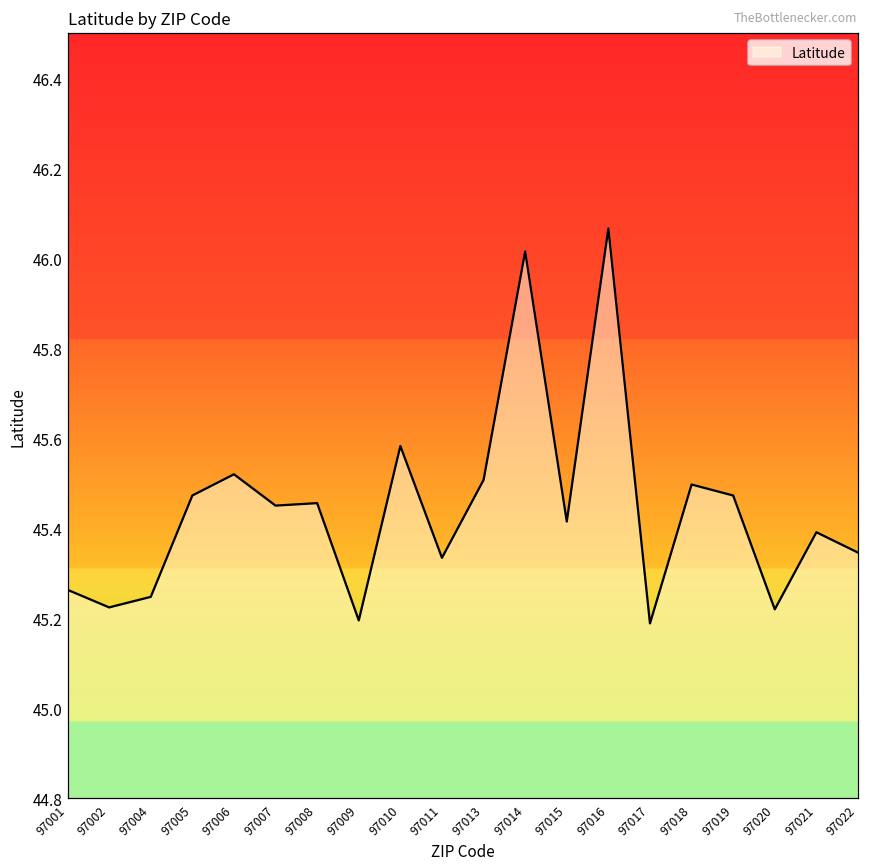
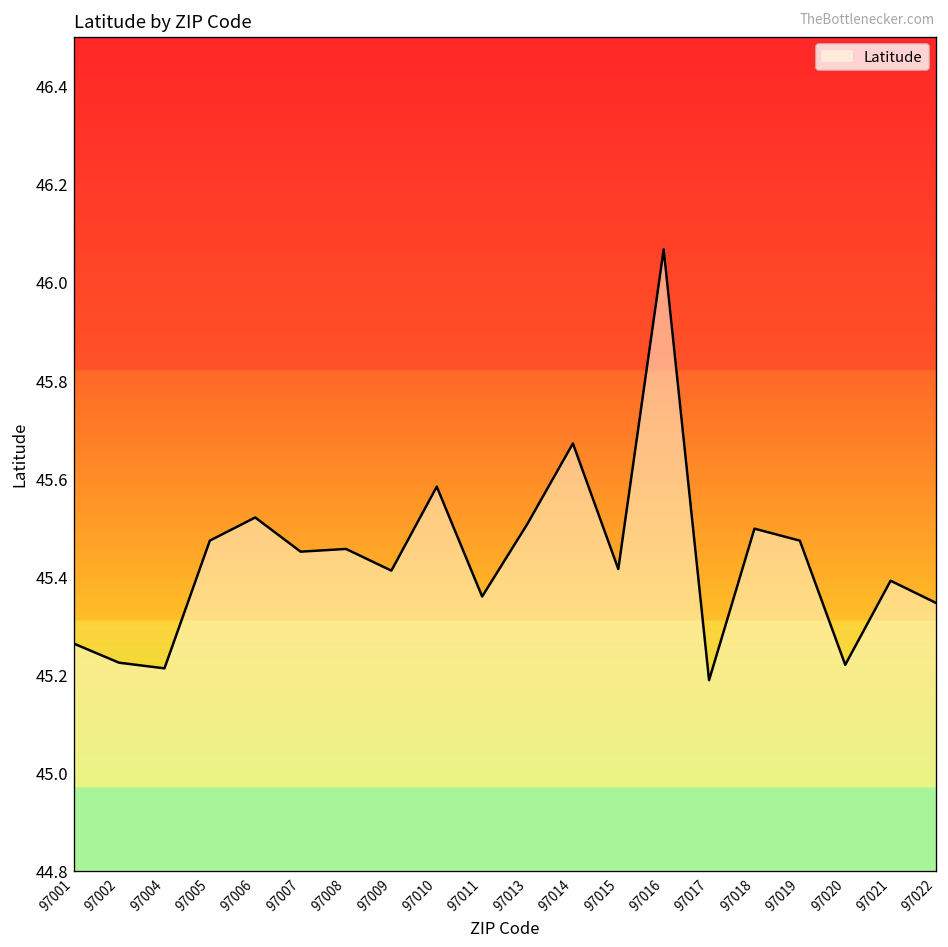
97004: 45.25 -> 45.21
97009: 45.20 -> 45.41
97011: 45.33 -> 45.36
97014: 46.02 -> 45.67
